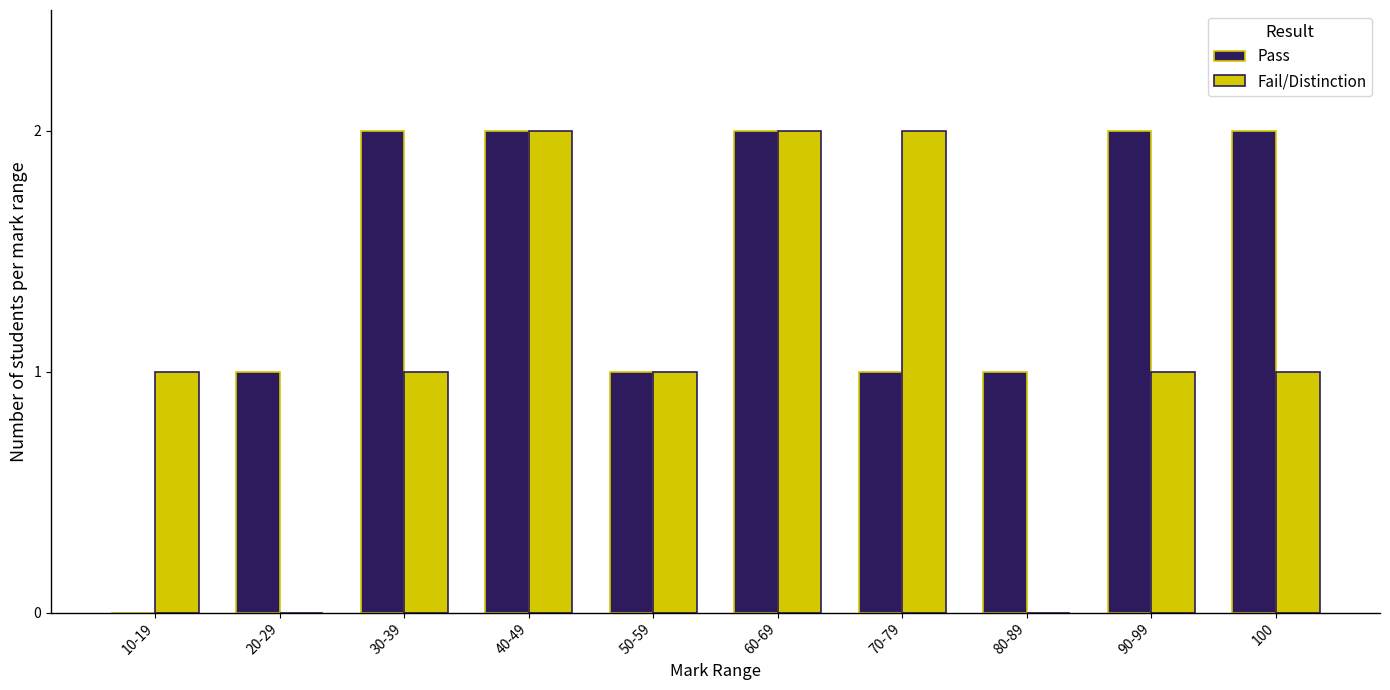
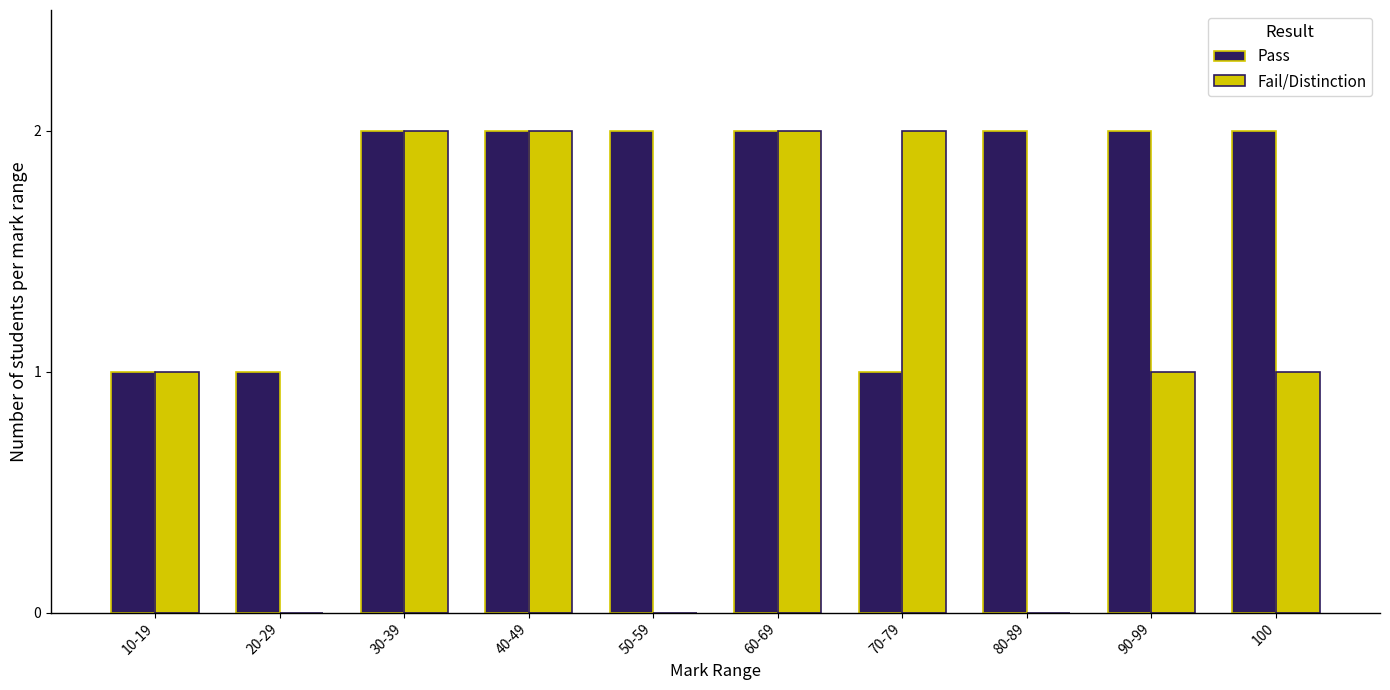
Pass, 10-19: 0 -> 1
Fail/Distinction, 30-39: 1 -> 2
Pass, 50-59: 1 -> 2
Fail/Distinction, 50-59: 1 -> 0
Pass, 80-89: 1 -> 2
